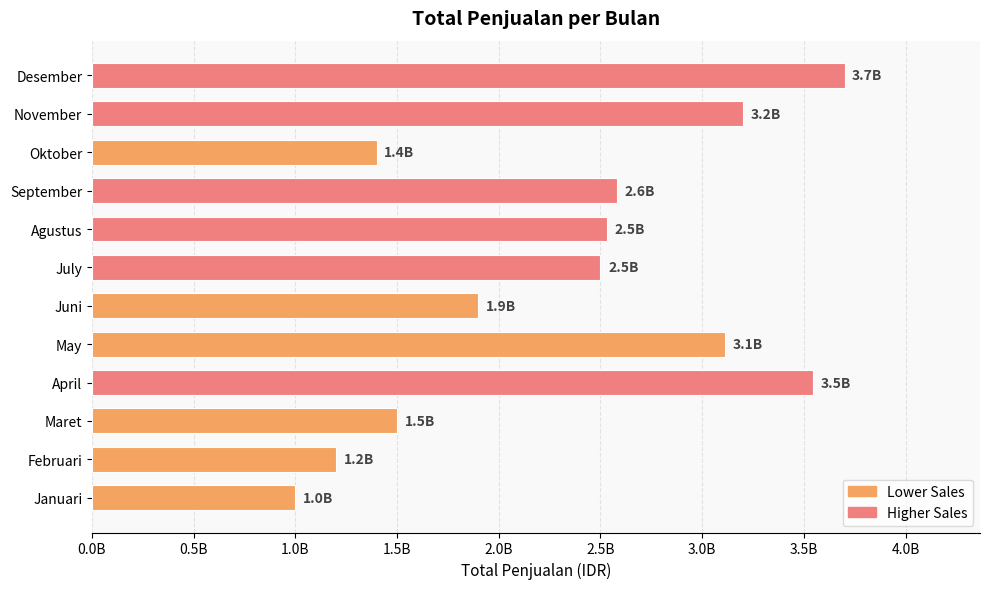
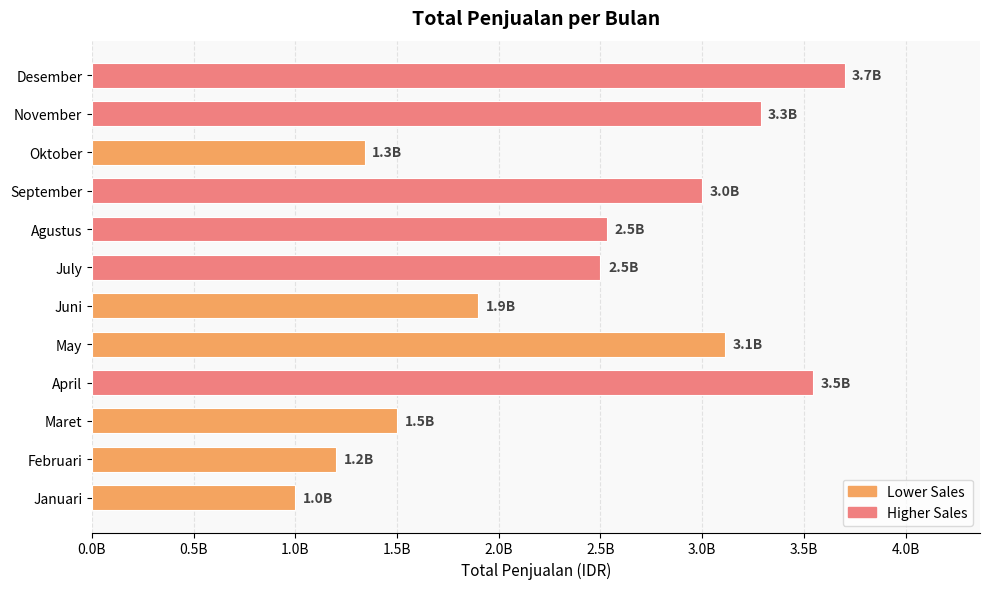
November: 3.2B -> 3.3B
Oktober: 1.4B -> 1.3B
September: 2.6B -> 3.0B
